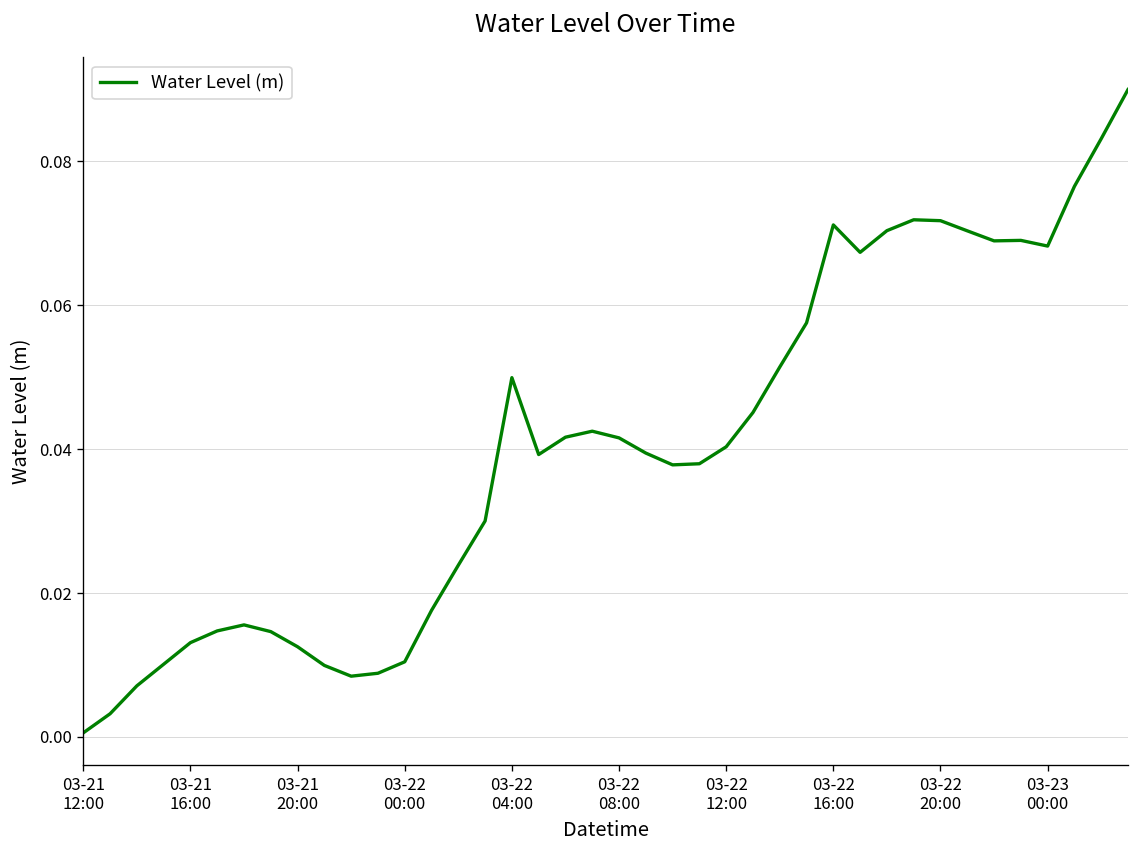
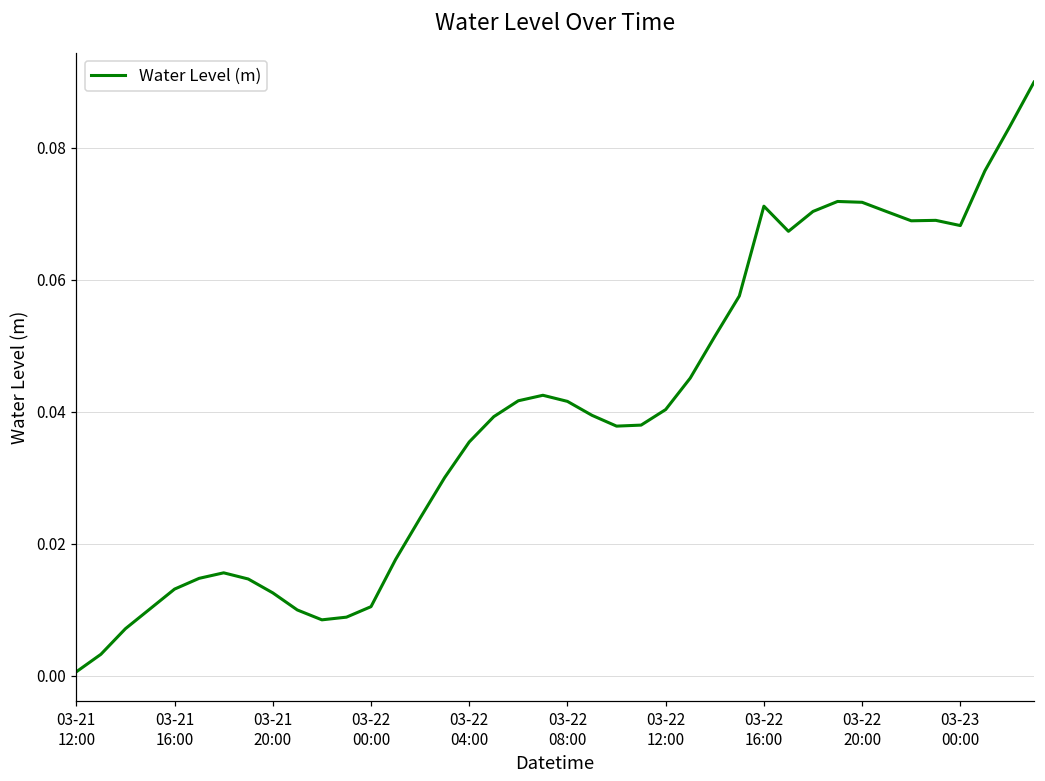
03-22 04:00: 0.050 -> 0.035
